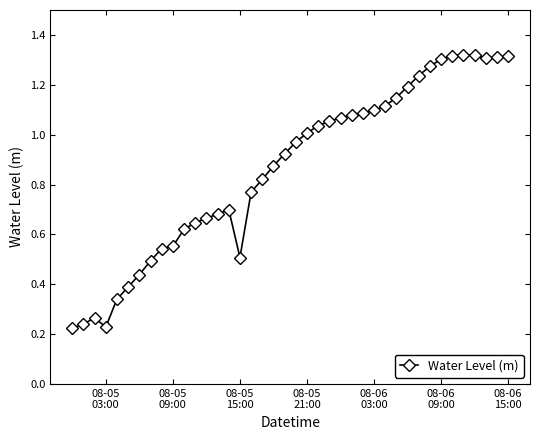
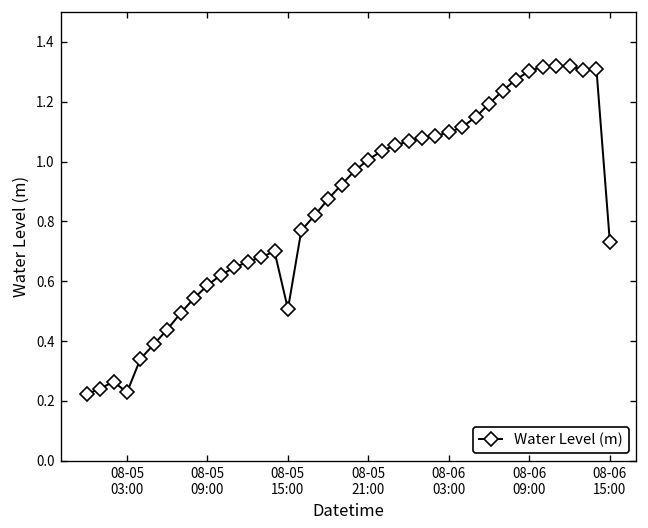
08-05 09:00: 0.55 -> 0.59
08-06 15:00: 1.31 -> 0.73
